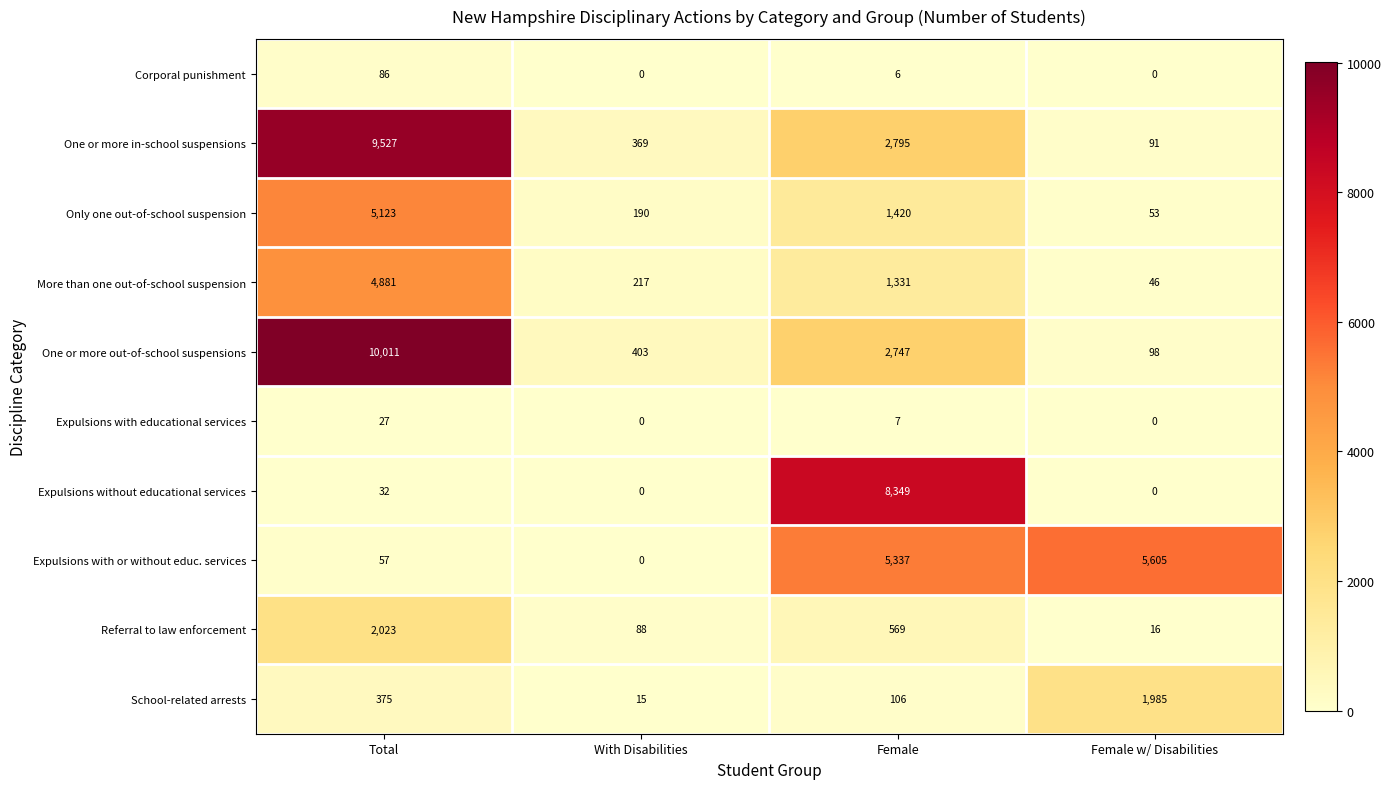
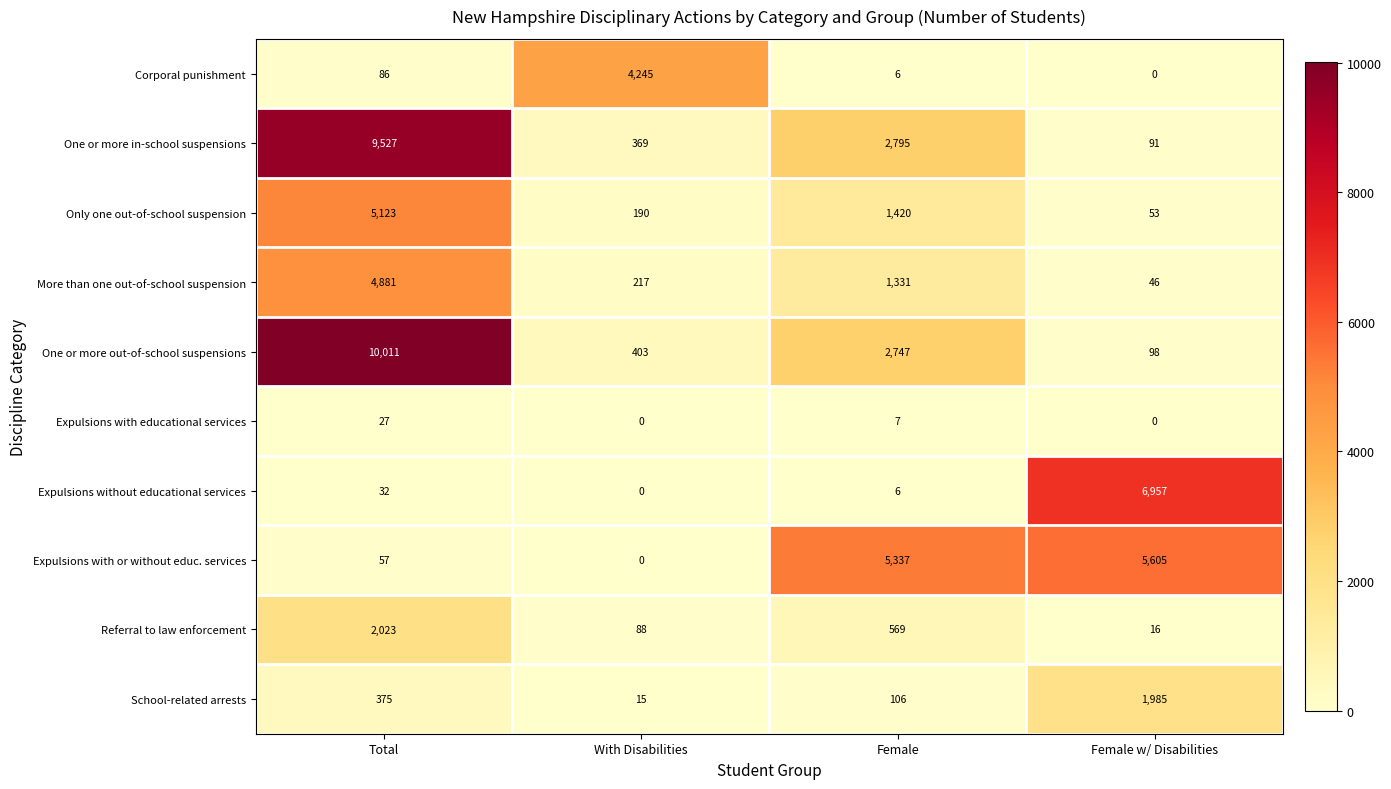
Corporal punishment, With Disabilities: 0 -> 4,245
Expulsions without educational services, Female: 8,349 -> 6
Expulsions without educational services, Female w/ Disabilities: 0 -> 6,957
